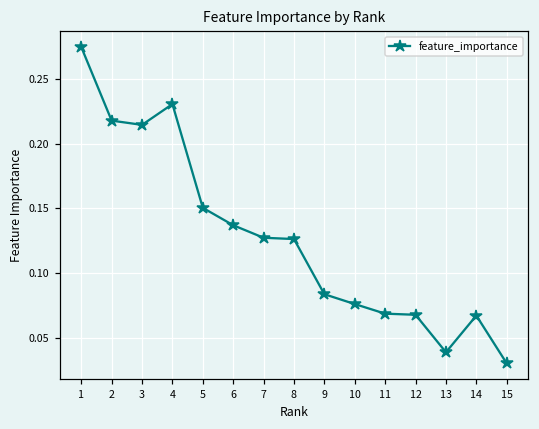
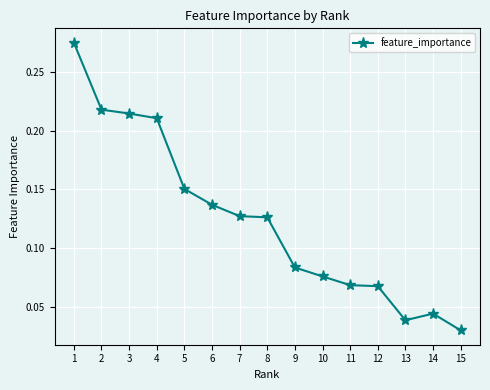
4: 0.230 -> 0.210
14: 0.067 -> 0.044
